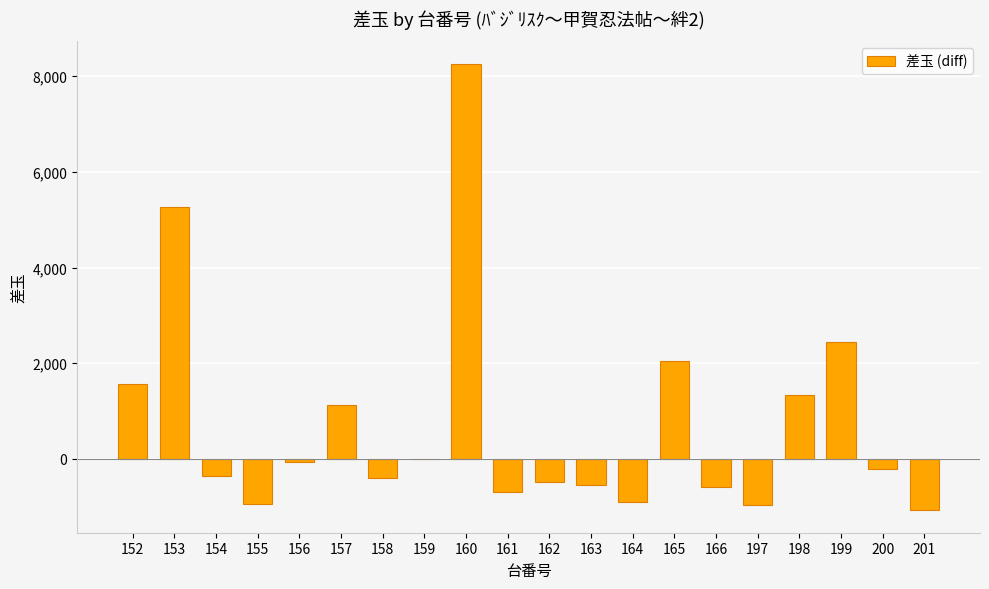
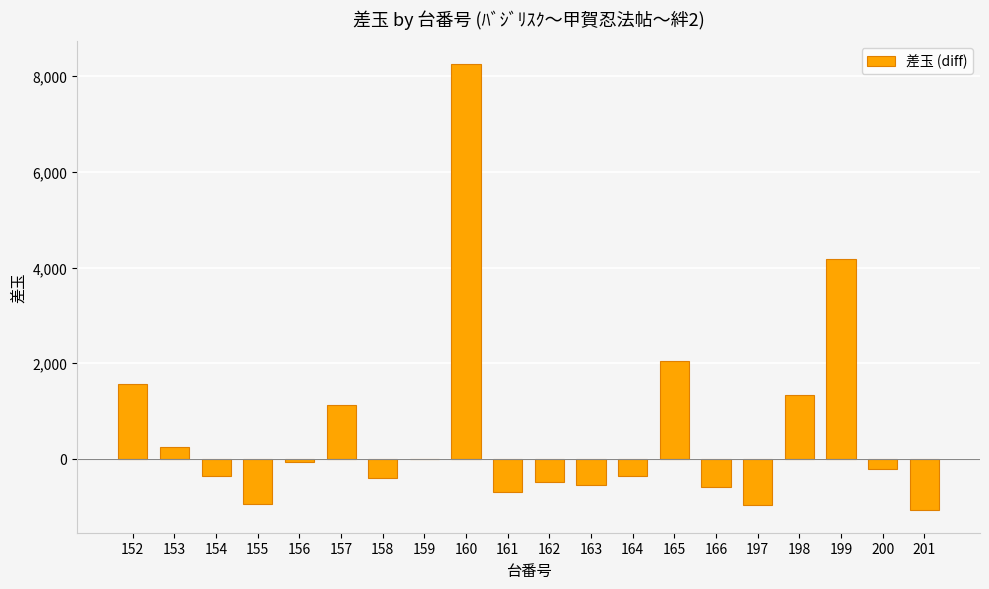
153: 5,300 -> 200
164: -900 -> -400
199: 2,400 -> 4,200
